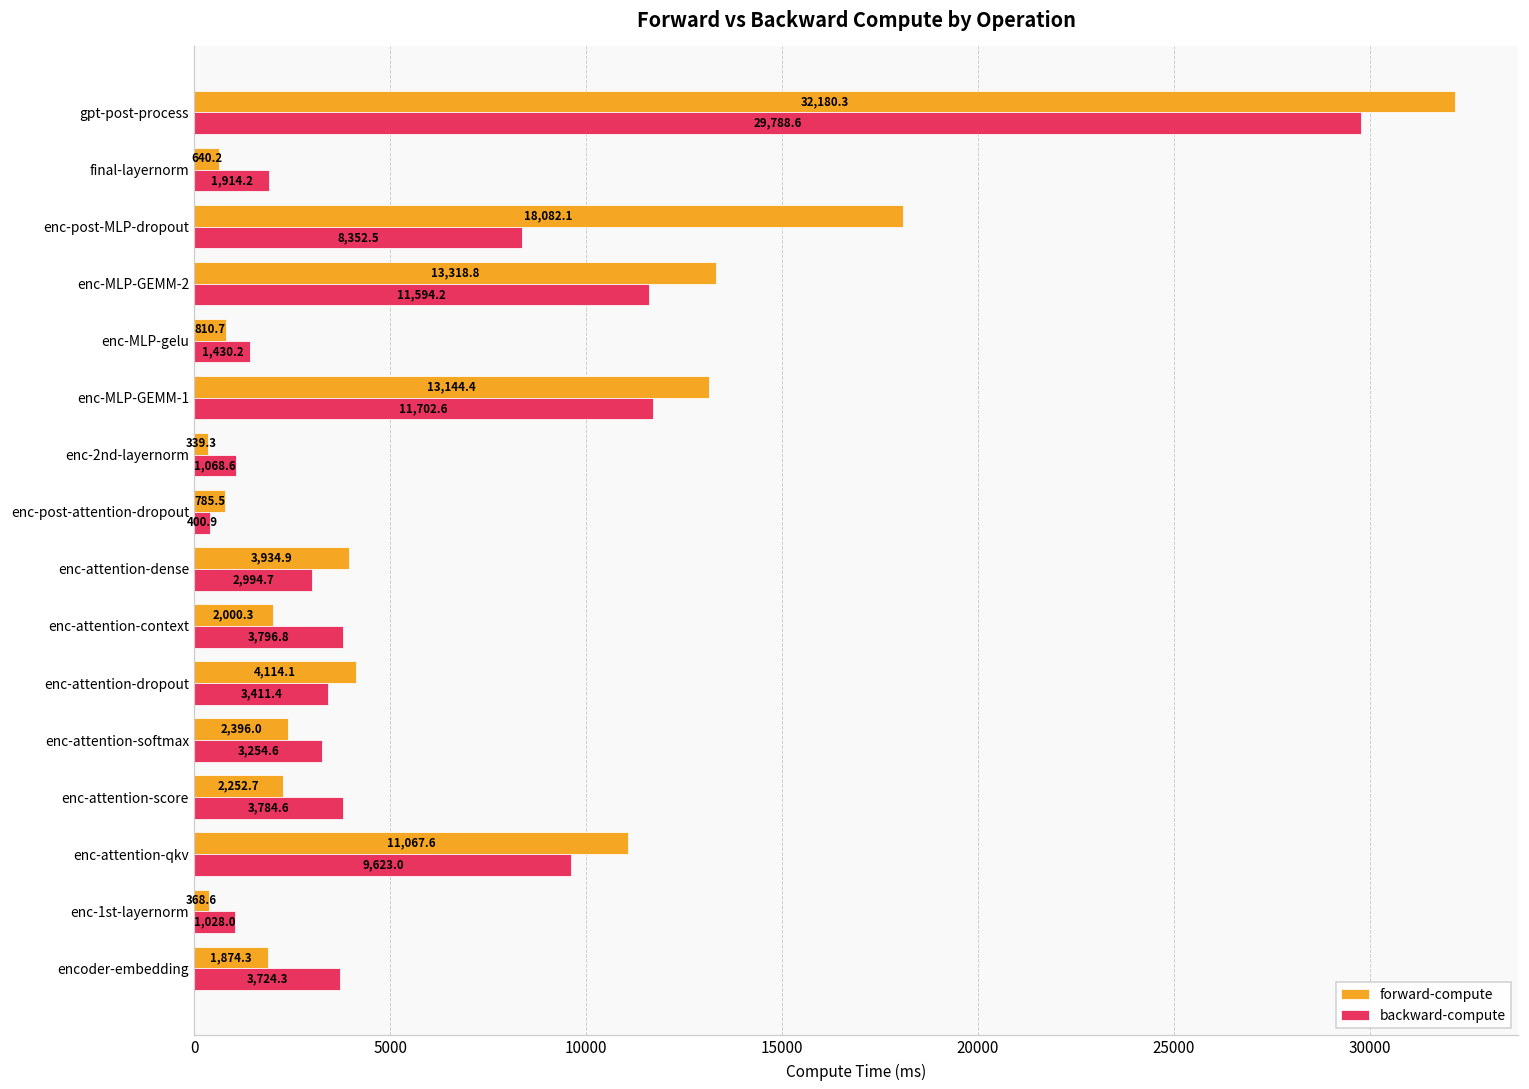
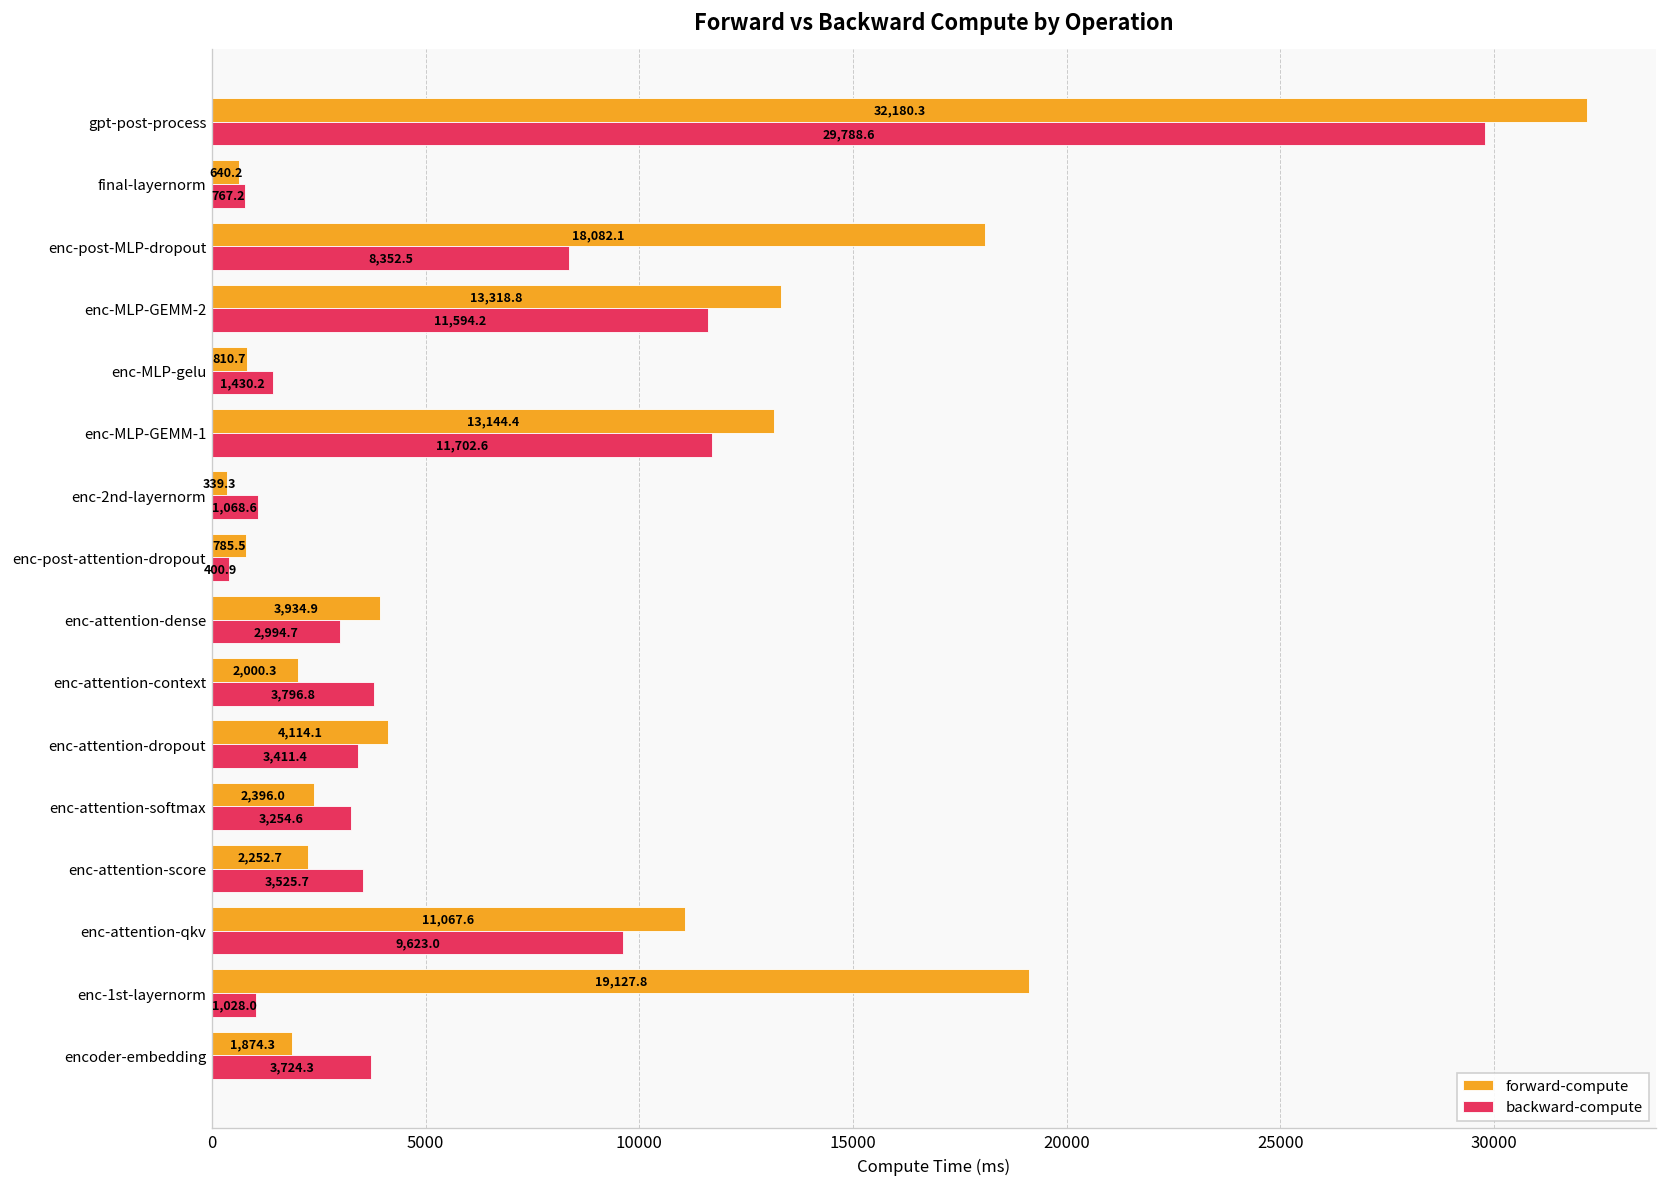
backward-compute, final-layernorm: 1,914.2 -> 767.2
backward-compute, enc-attention-score: 3,784.6 -> 3,525.7
forward-compute, enc-1st-layernorm: 368.6 -> 19,127.8
